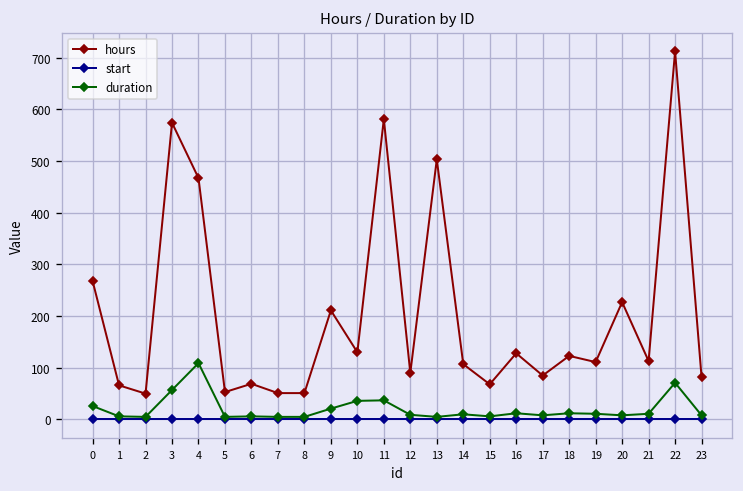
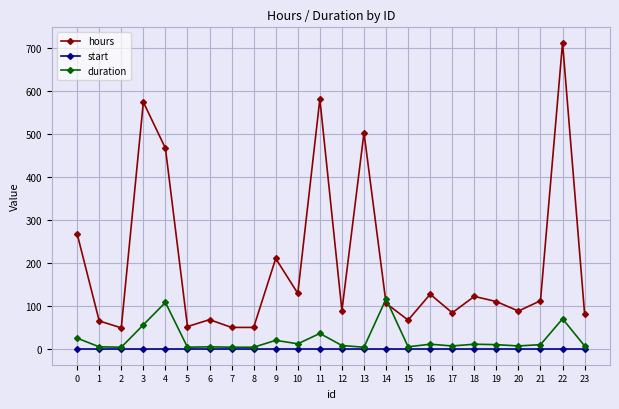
duration, 10: 40 -> 10
duration, 14: 10 -> 120
hours, 20: 230 -> 90
